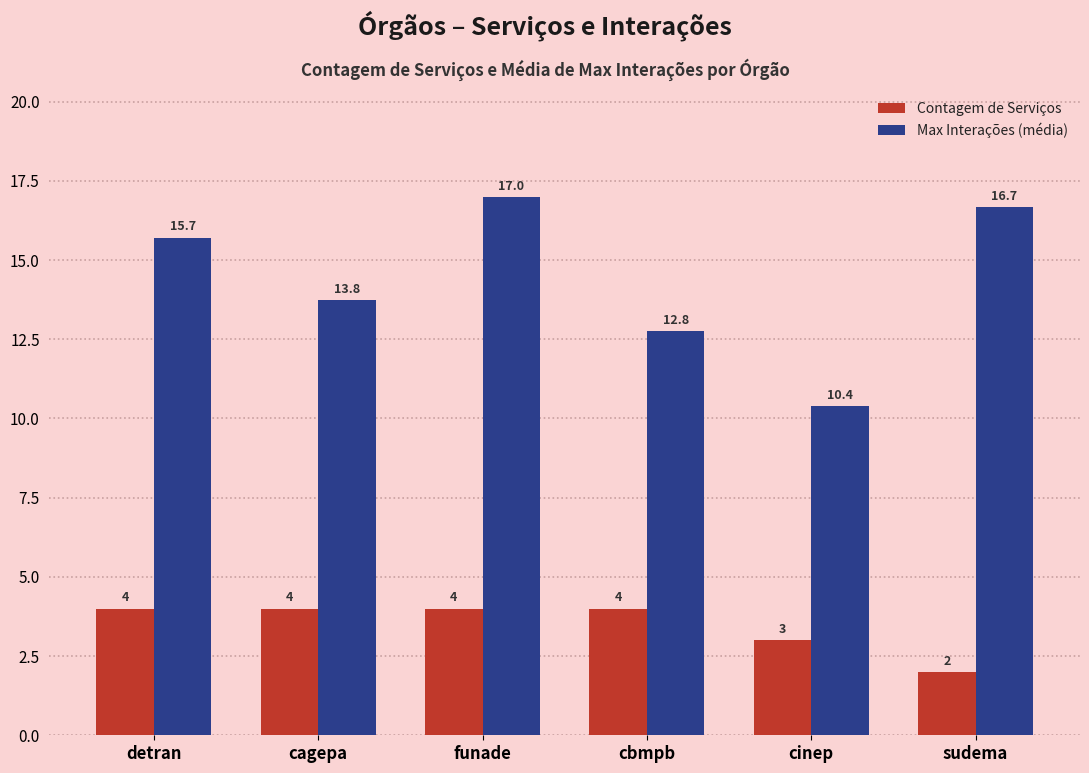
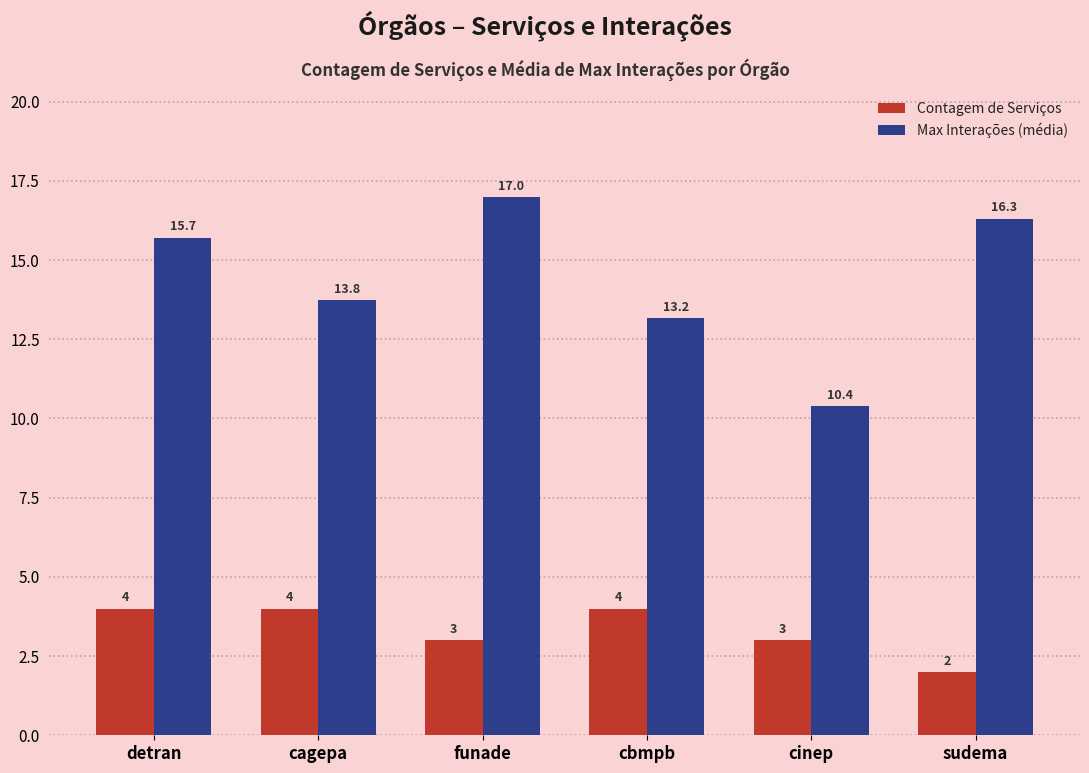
Contagem de Serviços, funade: 4 -> 3
Max Interações (média), cbmpb: 12.8 -> 13.2
Max Interações (média), sudema: 16.7 -> 16.3
